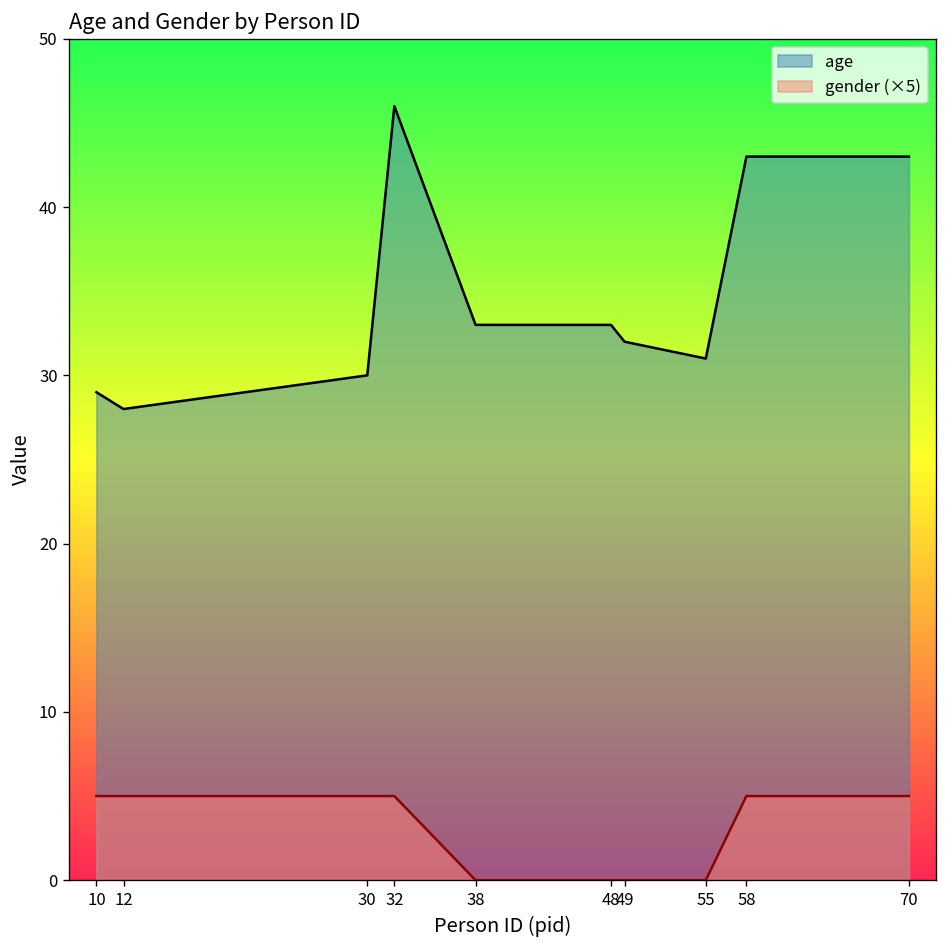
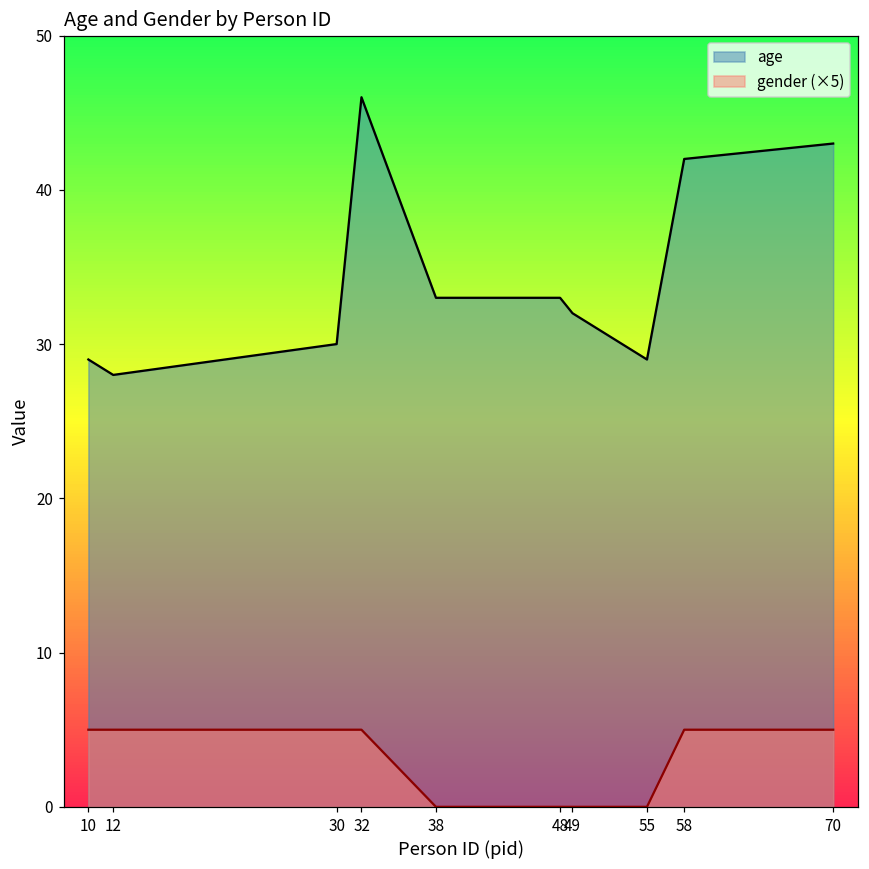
age, 55: 31 -> 29
age, 58: 43 -> 42
